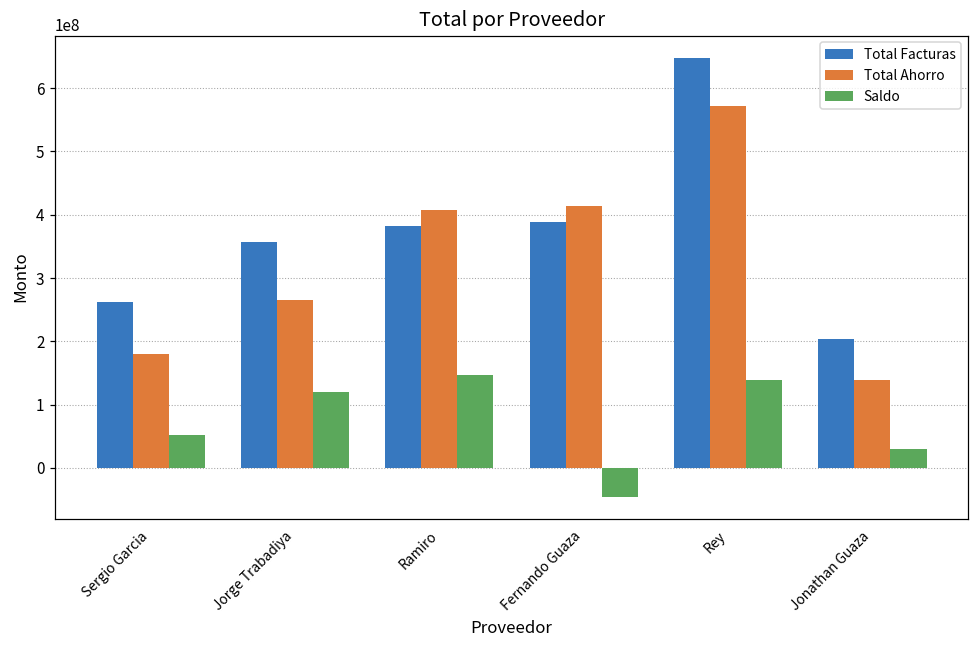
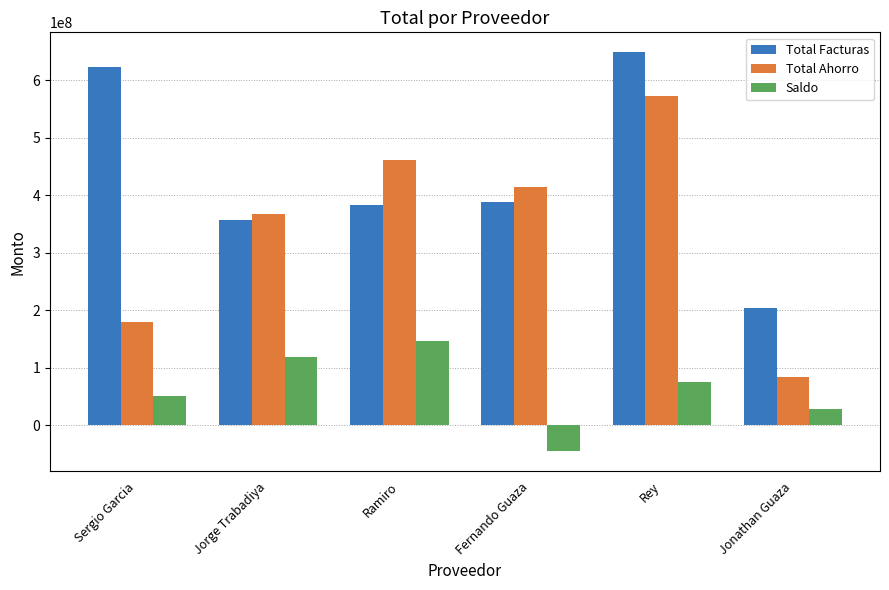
Total Facturas, Sergio Garcia: 260000000 -> 620000000
Total Ahorro, Jorge Trabadiya: 270000000 -> 370000000
Total Ahorro, Ramiro: 410000000 -> 460000000
Saldo, Rey: 140000000 -> 80000000
Total Ahorro, Jonathan Guaza: 140000000 -> 80000000
